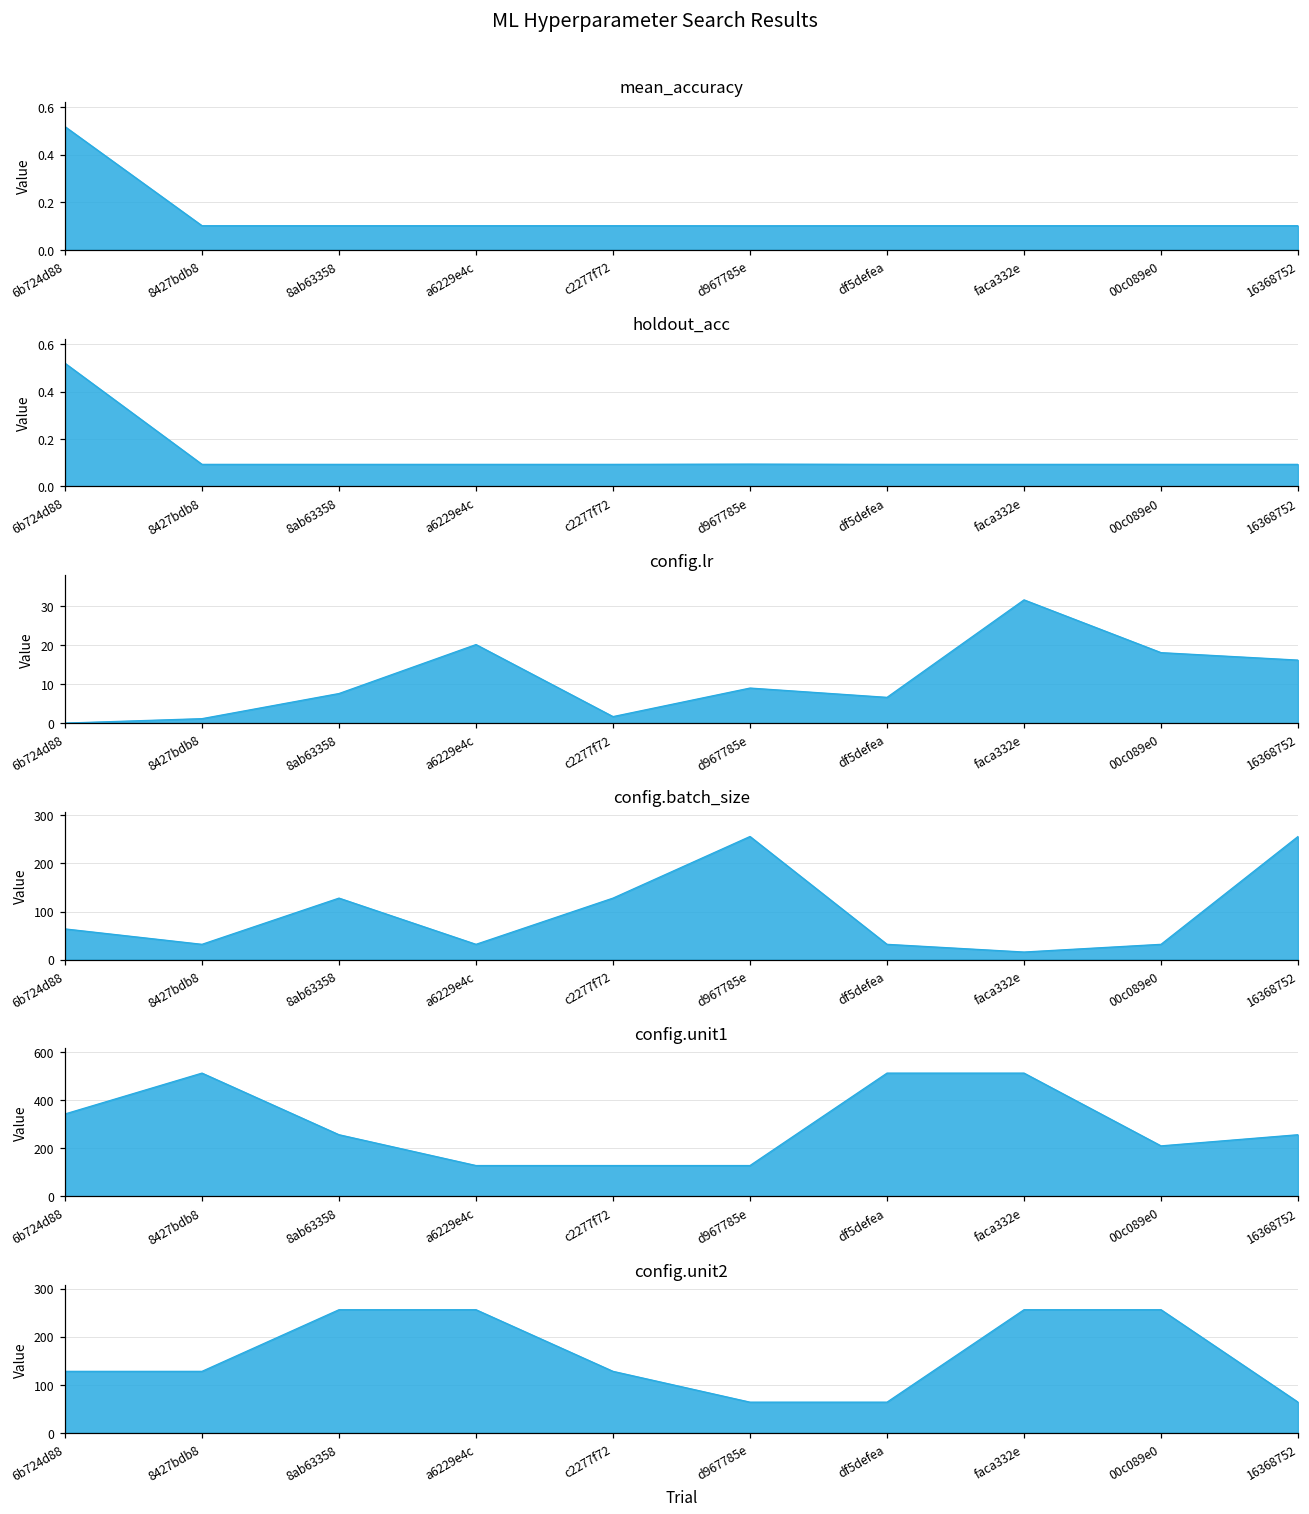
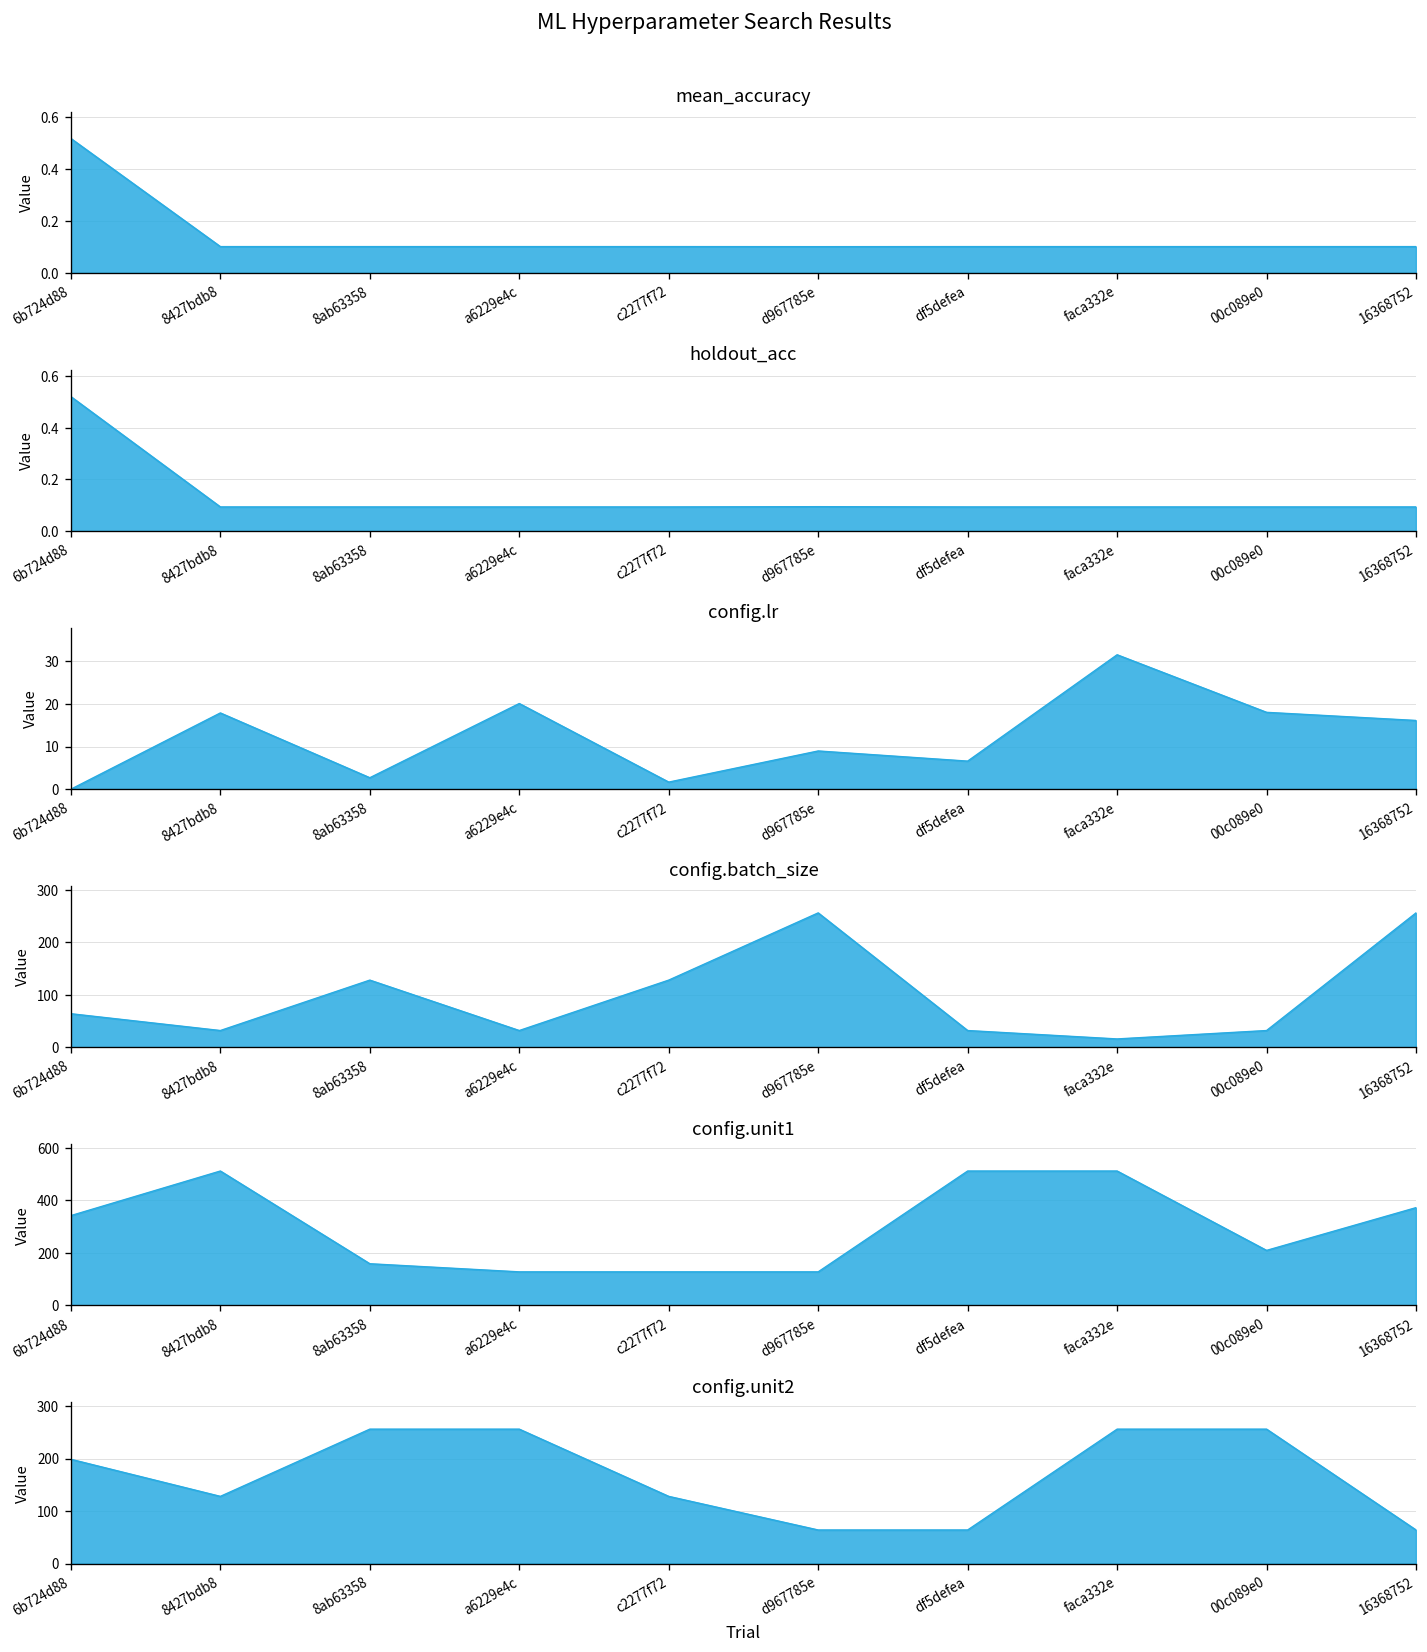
config.lr, 8427bdb8: 1 -> 18
config.lr, 8ab63358: 8 -> 3
config.unit1, 8ab63358: 260 -> 160
config.unit1, 16368752: 260 -> 370
config.unit2, 6b724d88: 130 -> 200
